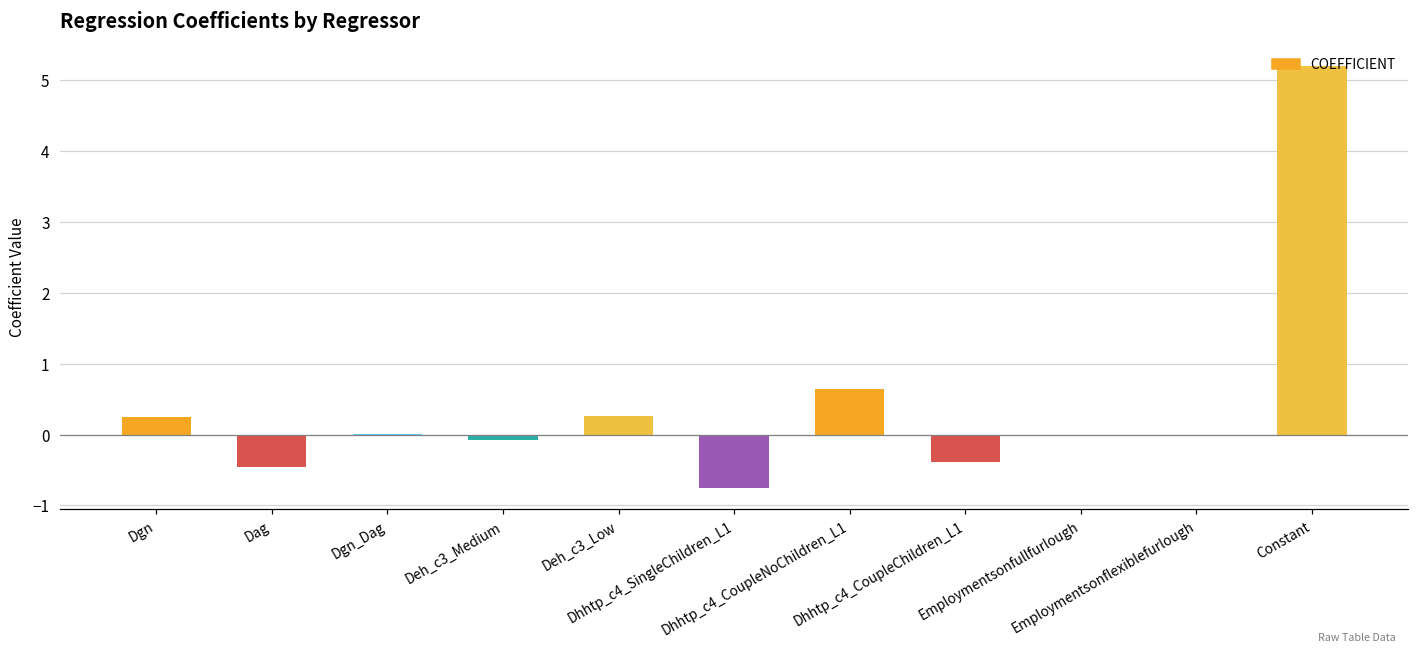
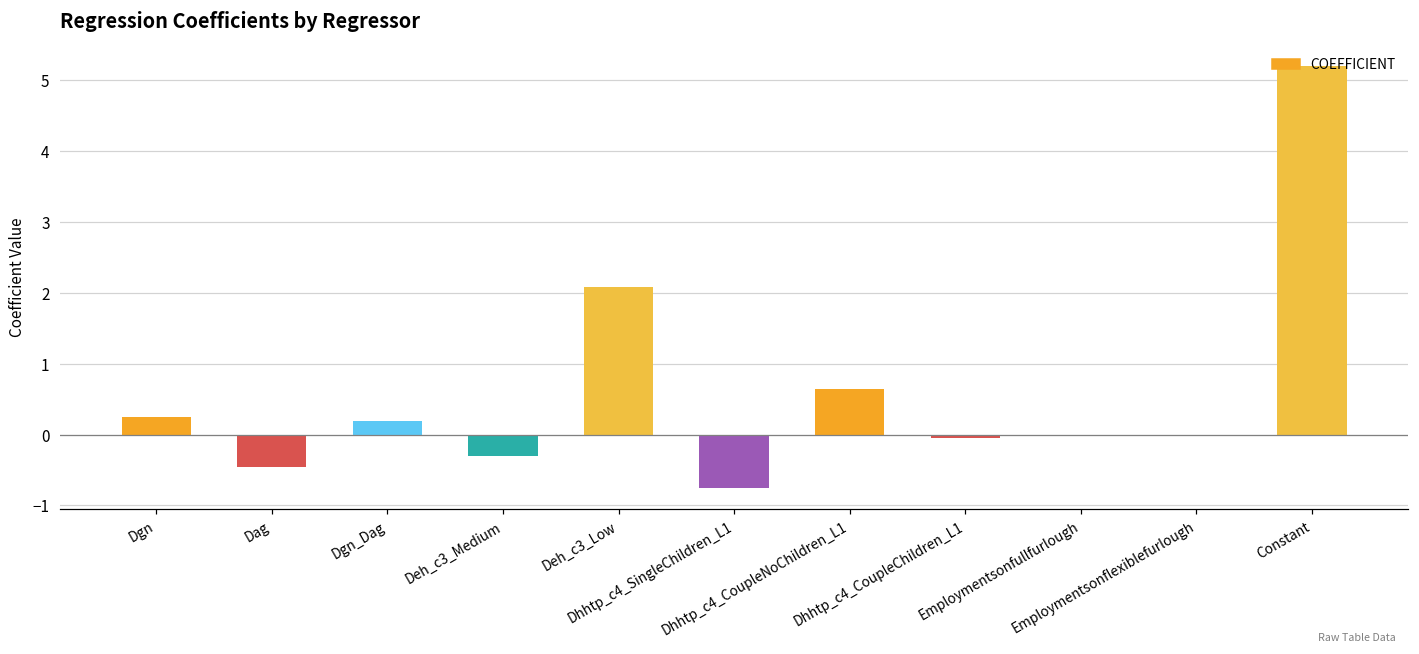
Dgn_Dag: 0.0 -> 0.2
Deh_c3_Medium: -0.1 -> -0.3
Deh_c3_Low: 0.3 -> 2.1
Dhhtp_c4_CoupleChildren_L1: -0.4 -> -0.1
